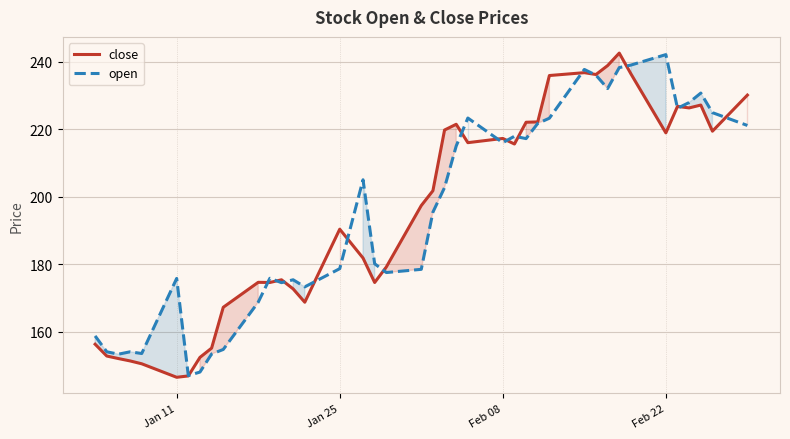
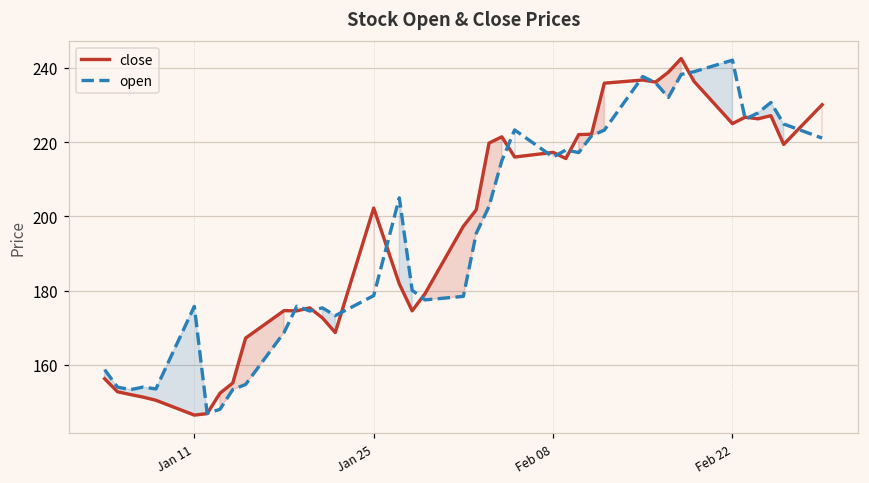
close, Jan 25: 190 -> 202
close, Feb 22: 219 -> 225
